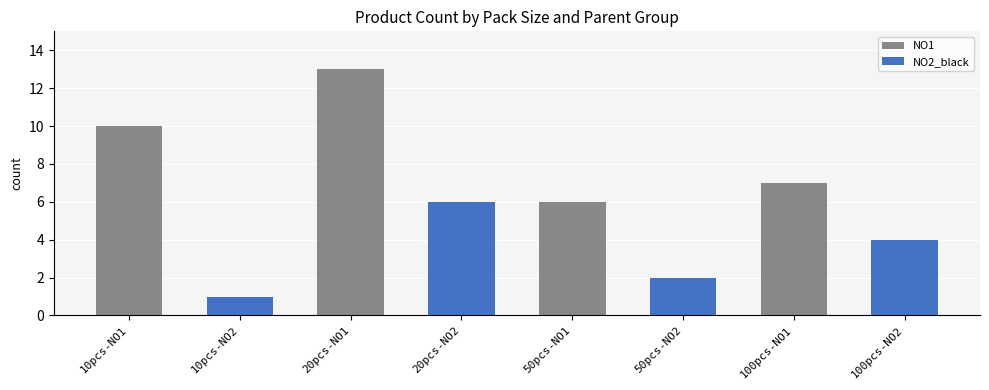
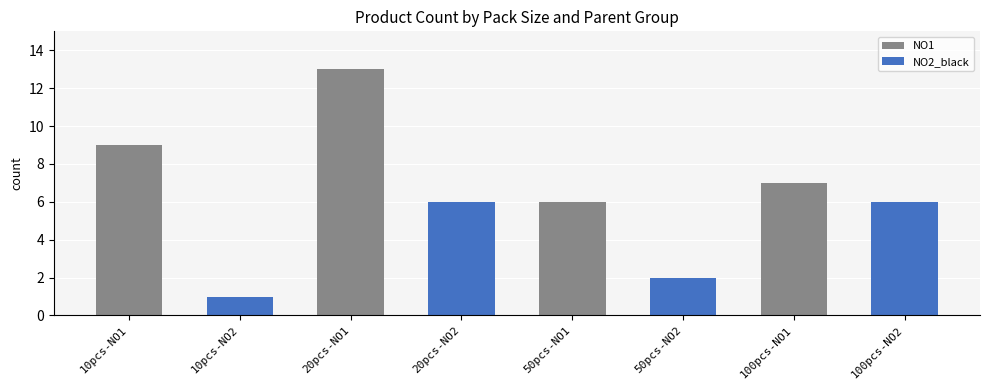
NO1, 10pcs-NO1: 10 -> 9
NO2_black, 100pcs-NO2: 4 -> 6
